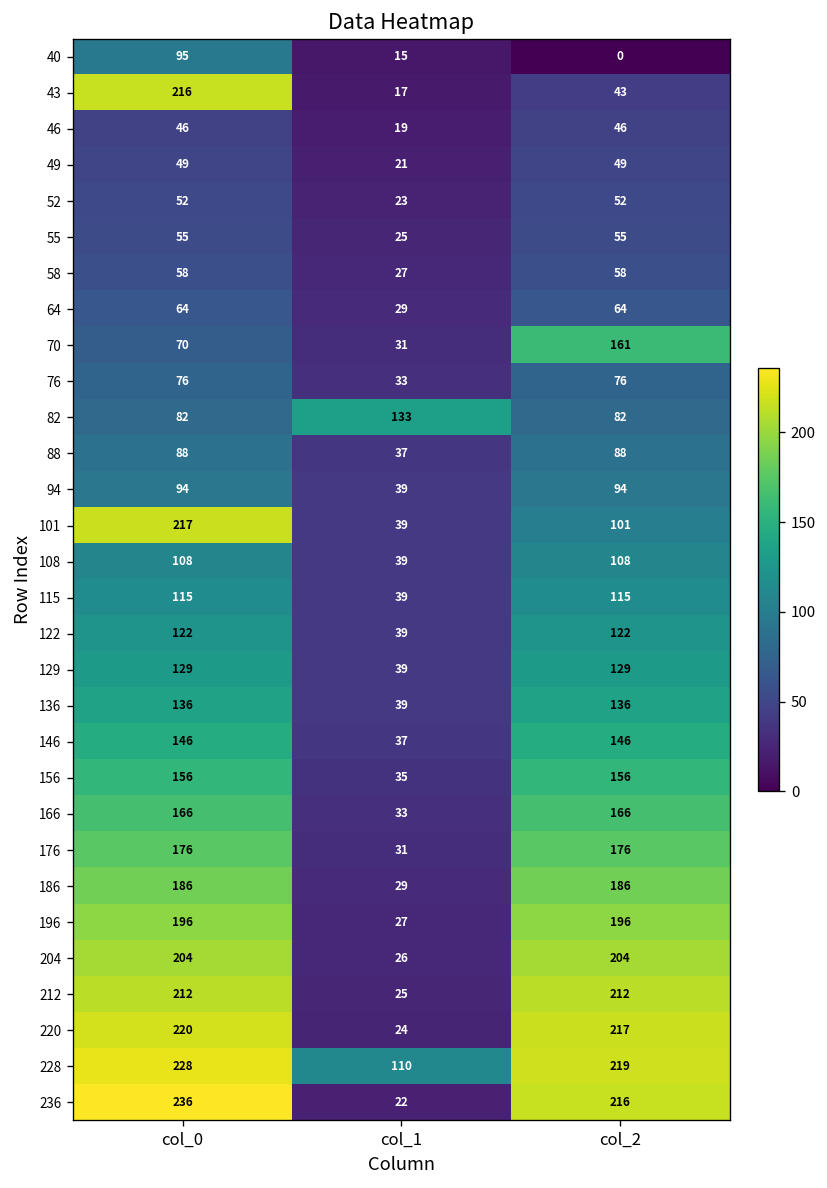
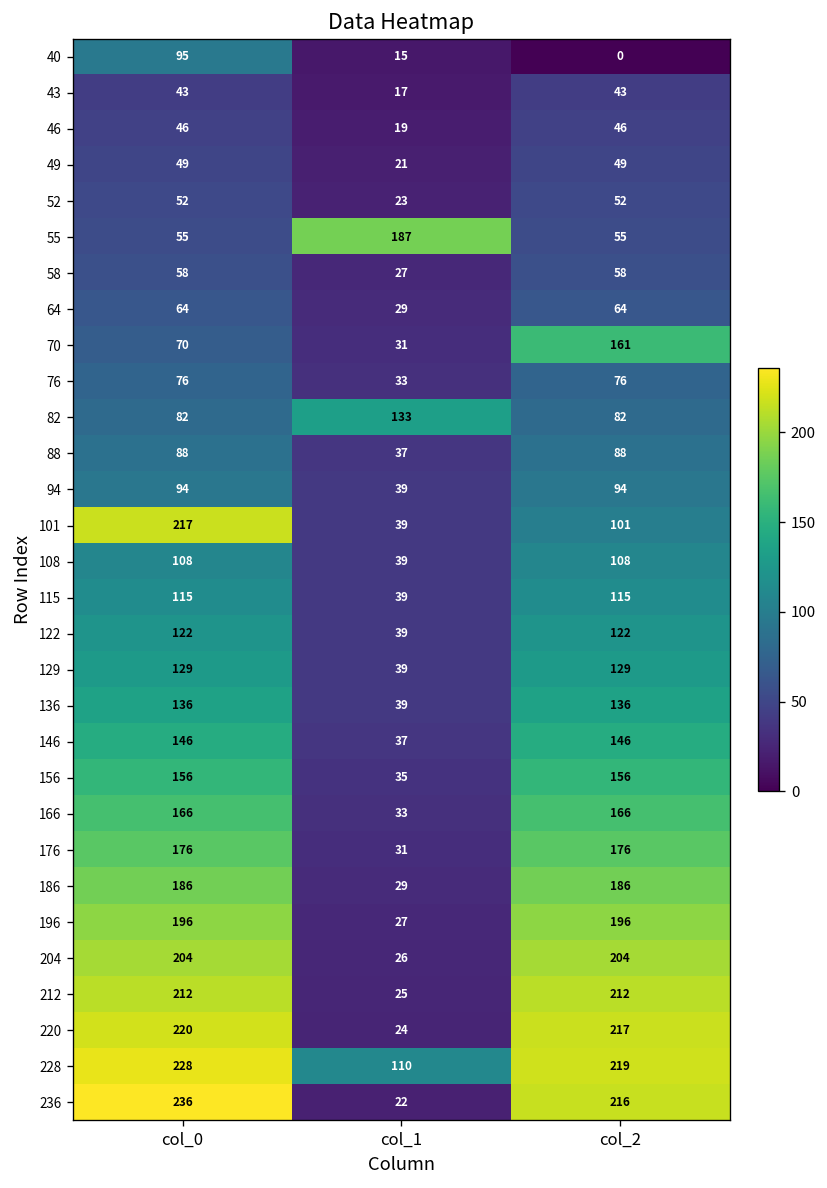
43, col_0: 216 -> 43
55, col_1: 25 -> 187
